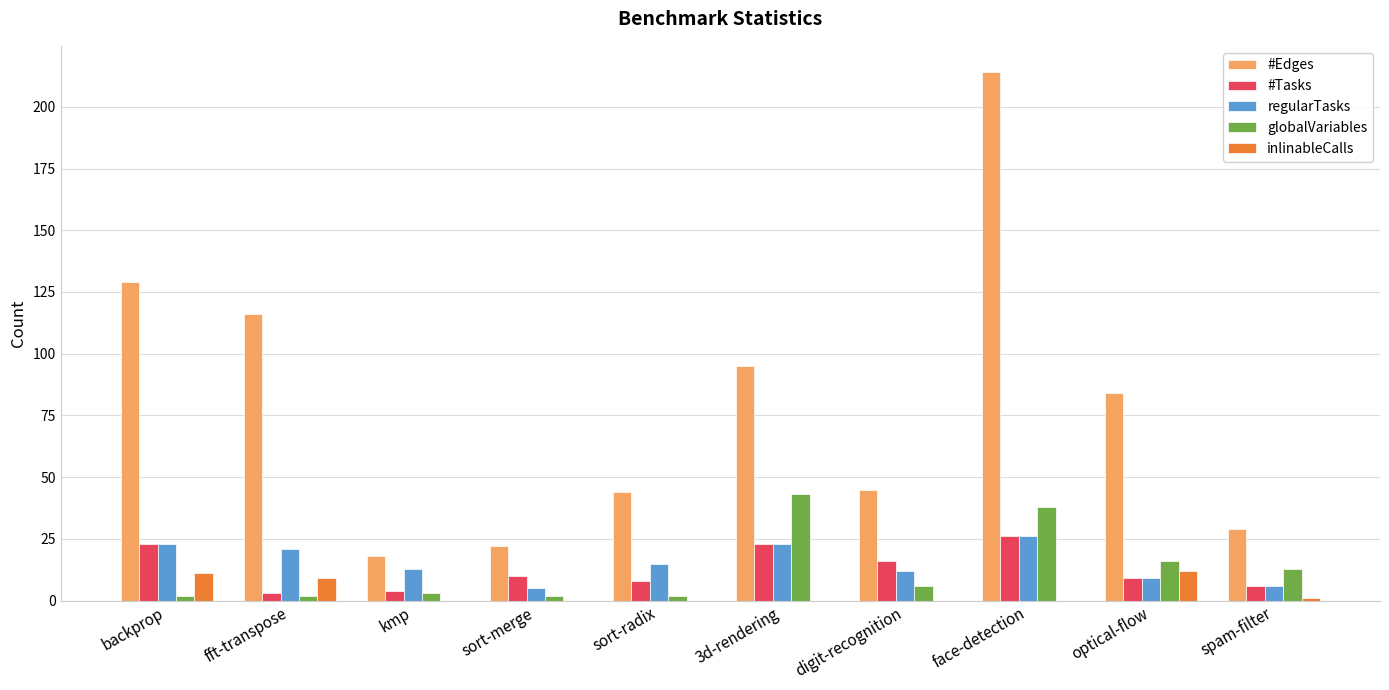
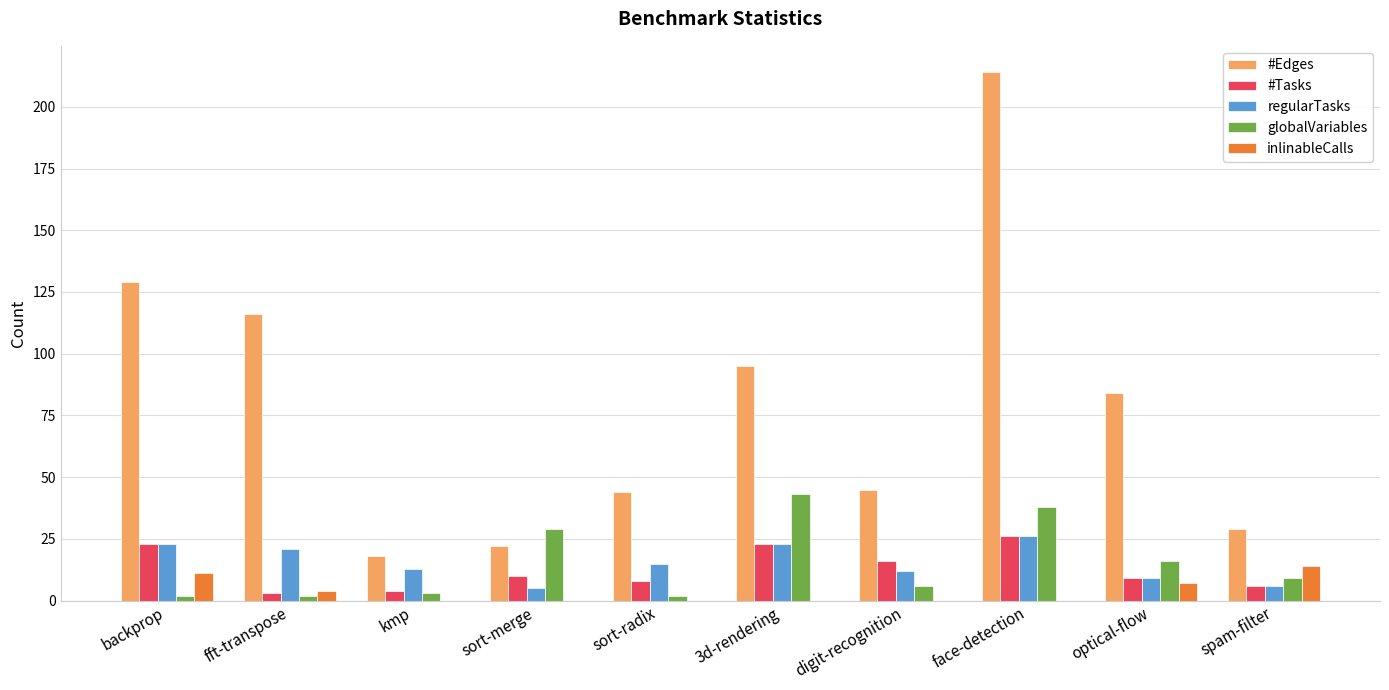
inlinableCalls, fft-transpose: 9 -> 4
globalVariables, sort-merge: 2 -> 29
inlinableCalls, optical-flow: 12 -> 7
globalVariables, spam-filter: 13 -> 9
inlinableCalls, spam-filter: 1 -> 14
